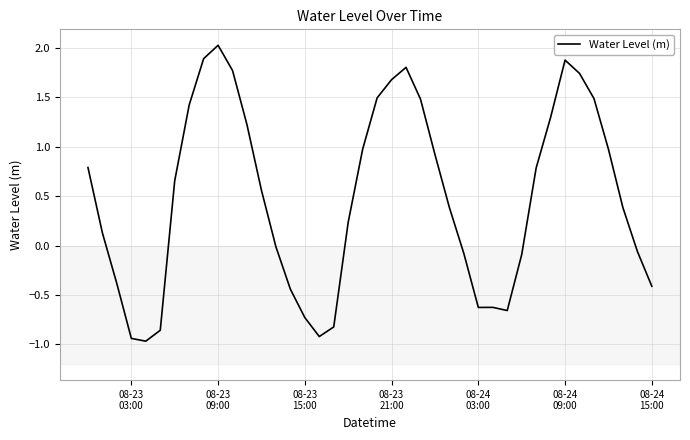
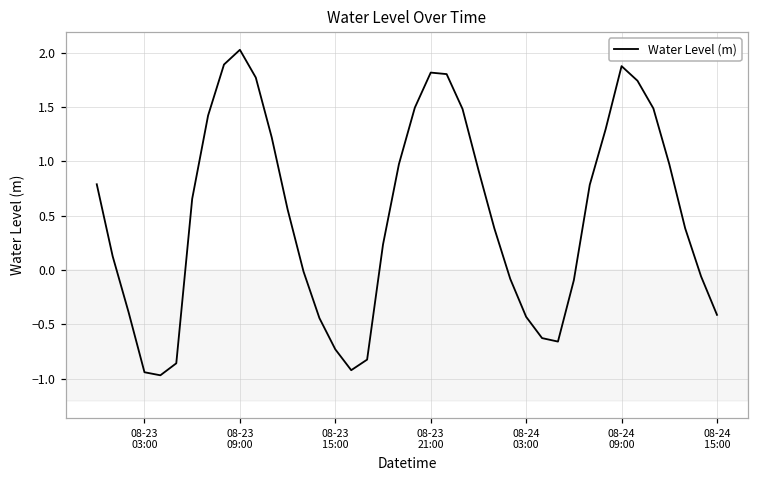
08-23 21:00: 1.7 -> 1.8
08-24 03:00: -0.6 -> -0.4
